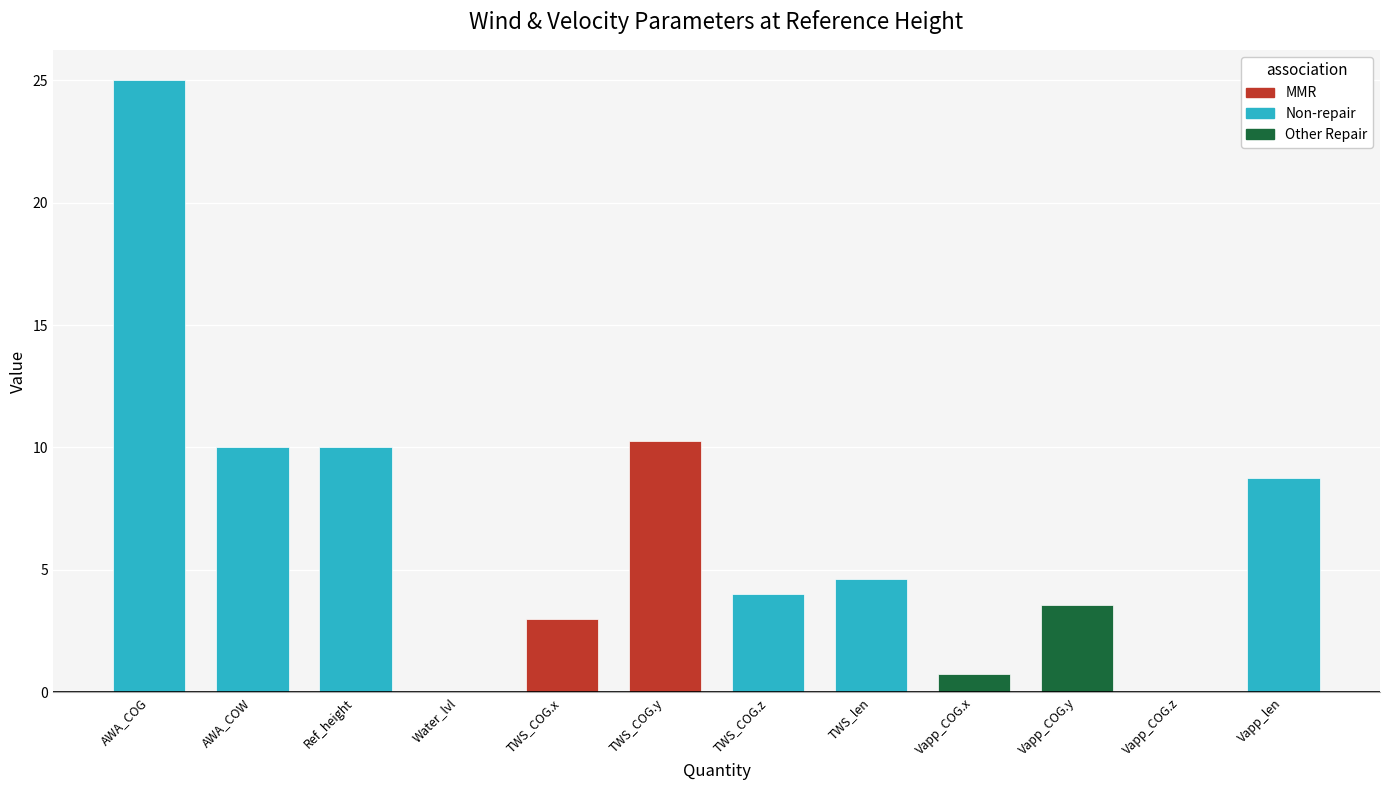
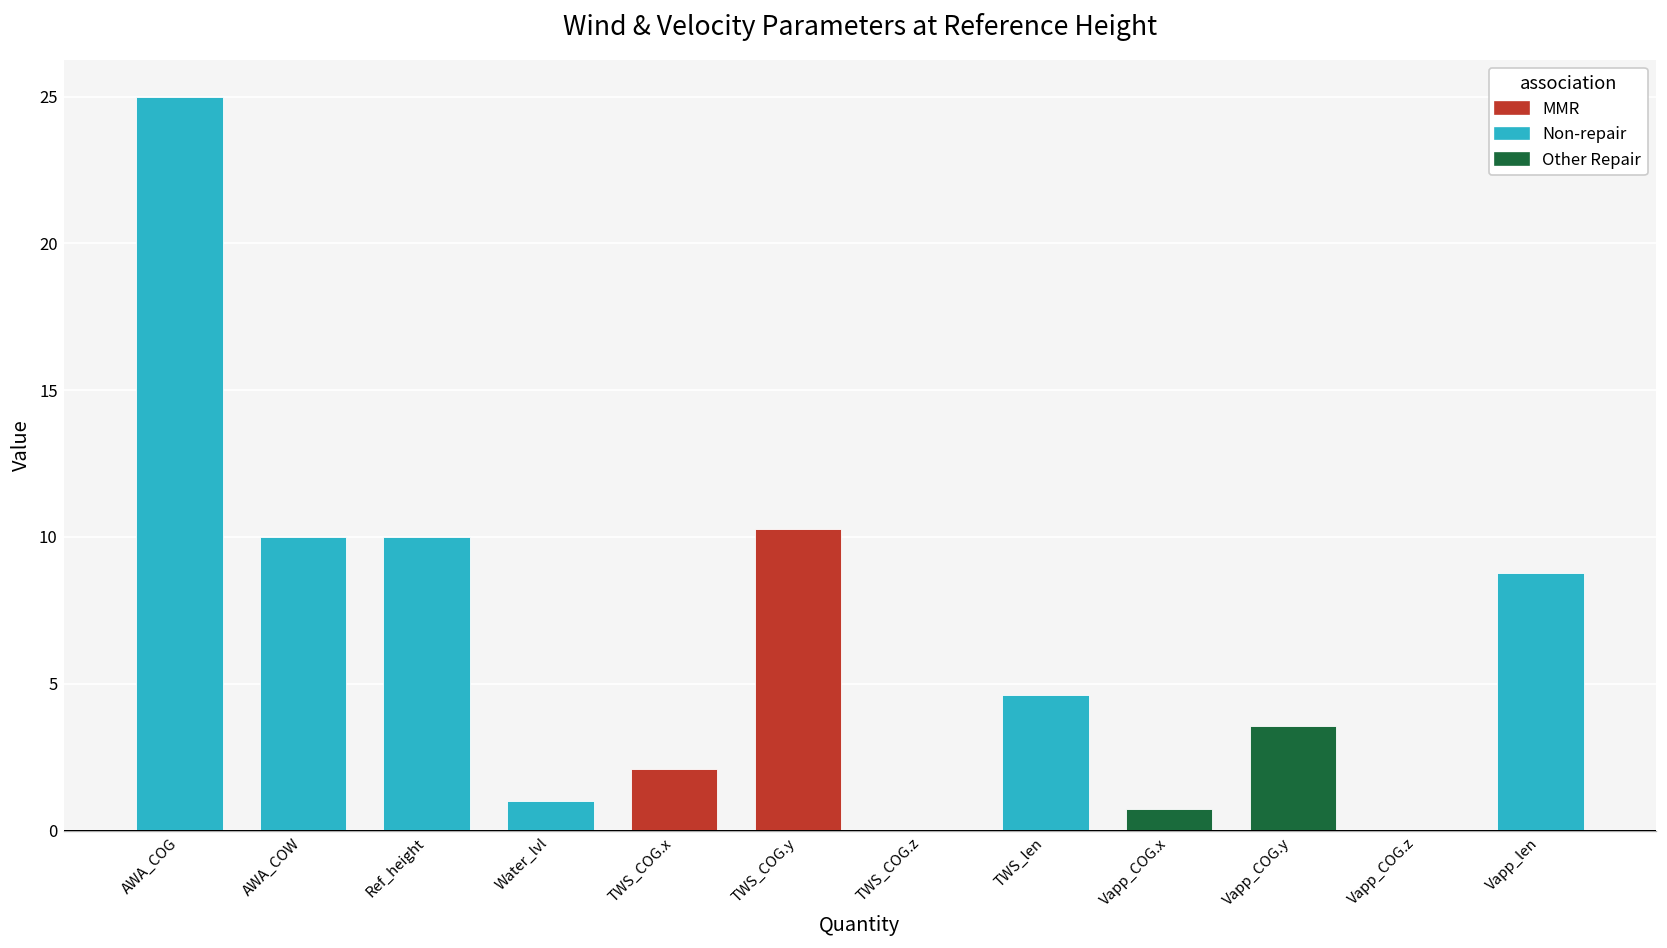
Water_lvl: 0 -> 1
TWS_COG.x: 3.0 -> 2.1
TWS_COG.z: 4 -> 0
